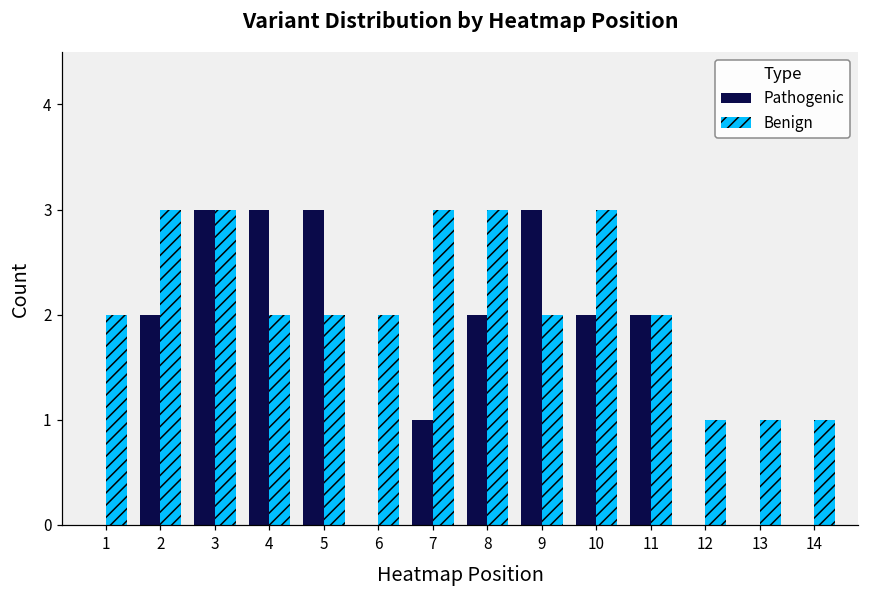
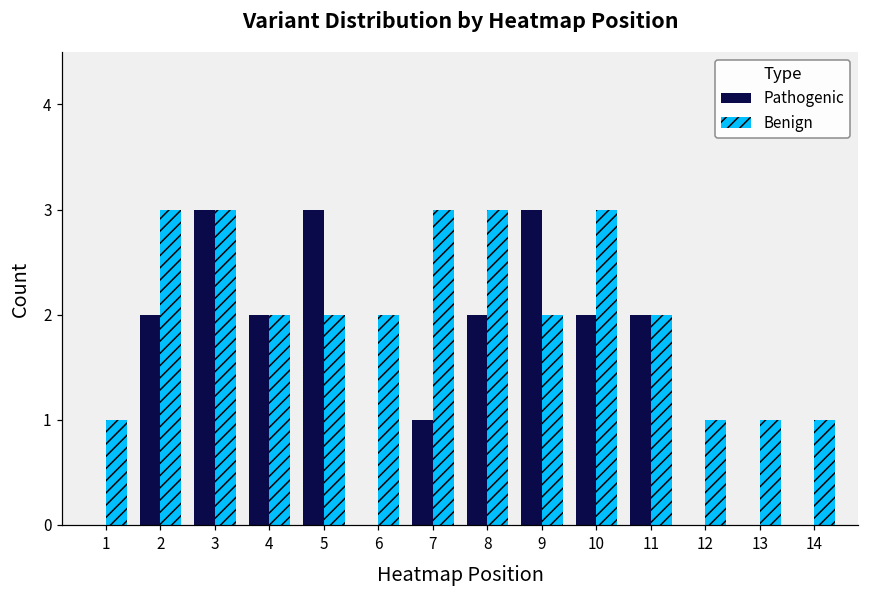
Benign, 1: 2 -> 1
Pathogenic, 4: 3 -> 2
